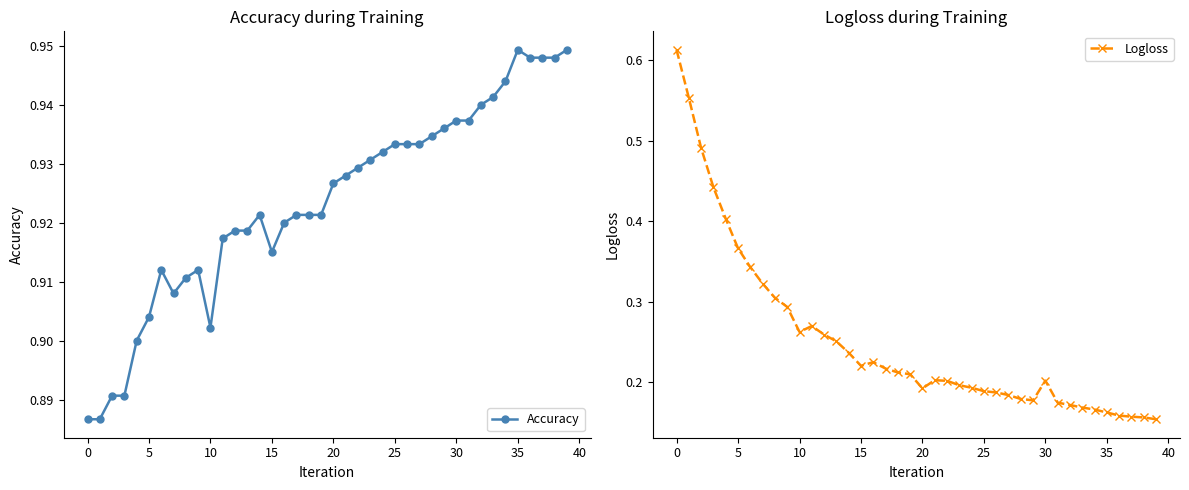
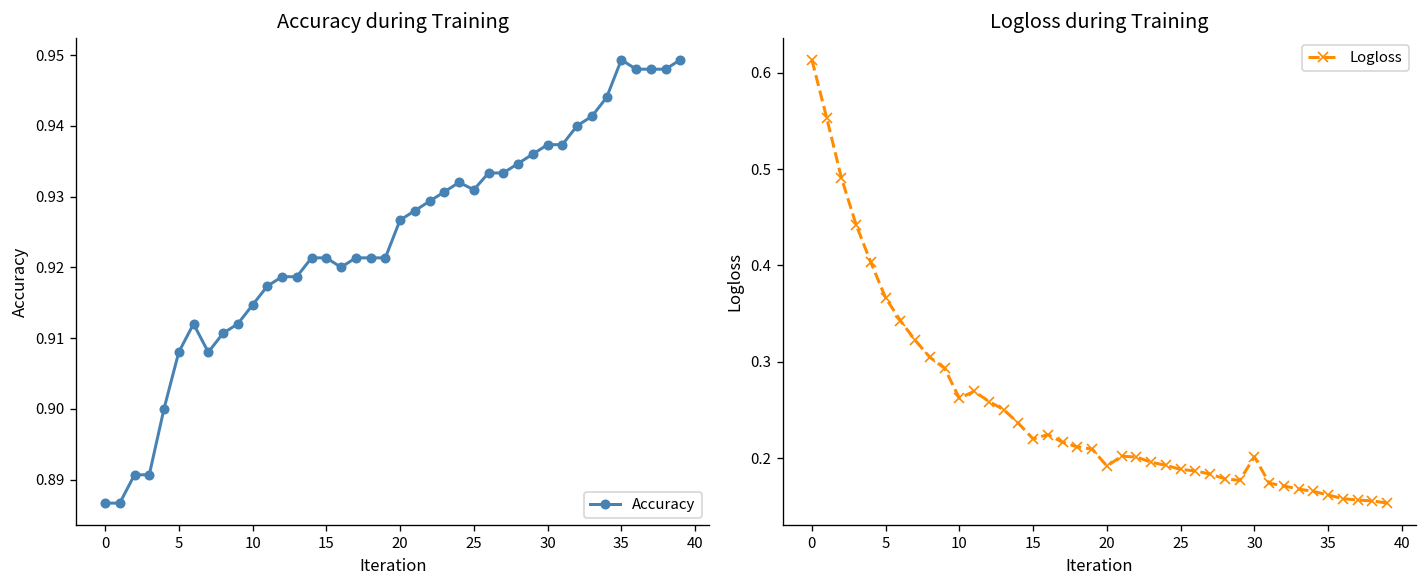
Accuracy during Training, 5: 0.904 -> 0.908
Accuracy during Training, 10: 0.902 -> 0.915
Accuracy during Training, 15: 0.915 -> 0.921
Accuracy during Training, 25: 0.933 -> 0.931
